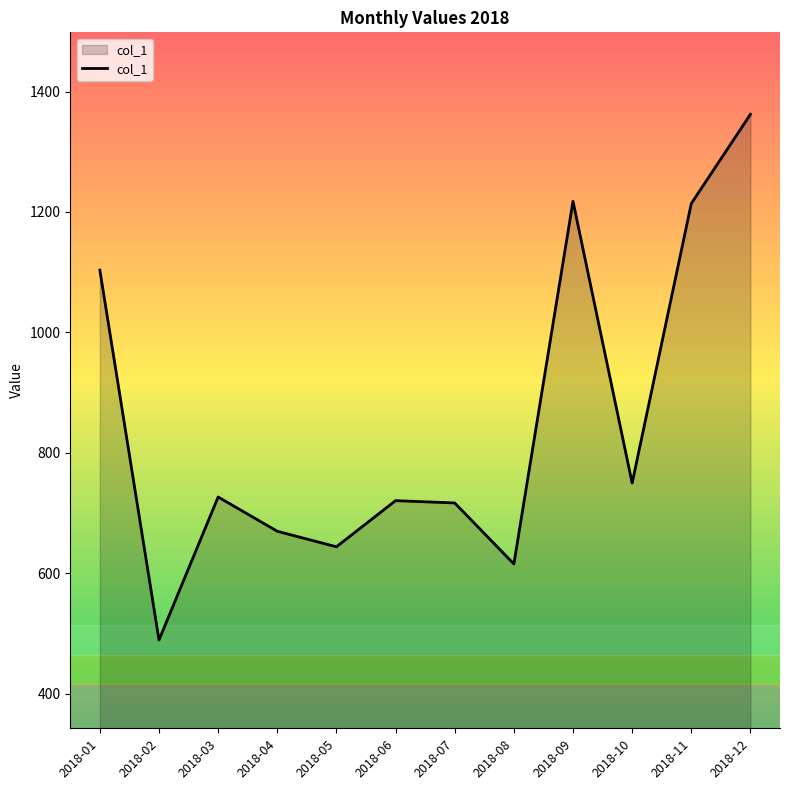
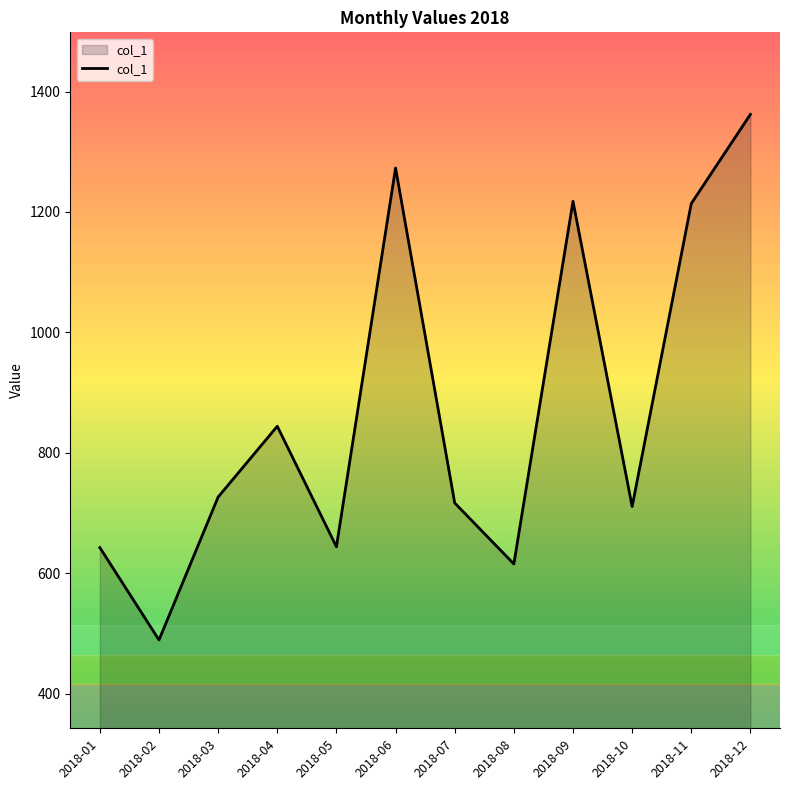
2018-01: 1100 -> 640
2018-04: 670 -> 840
2018-06: 720 -> 1270
2018-10: 750 -> 710
